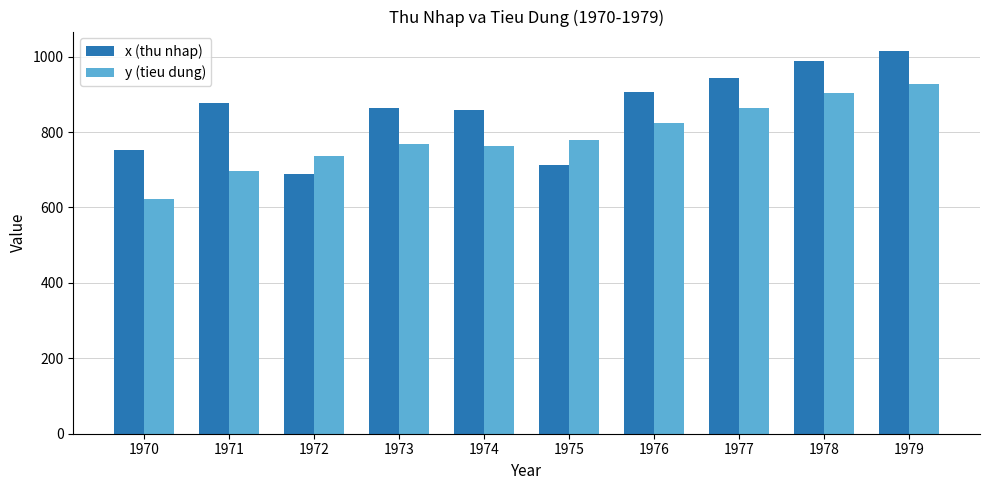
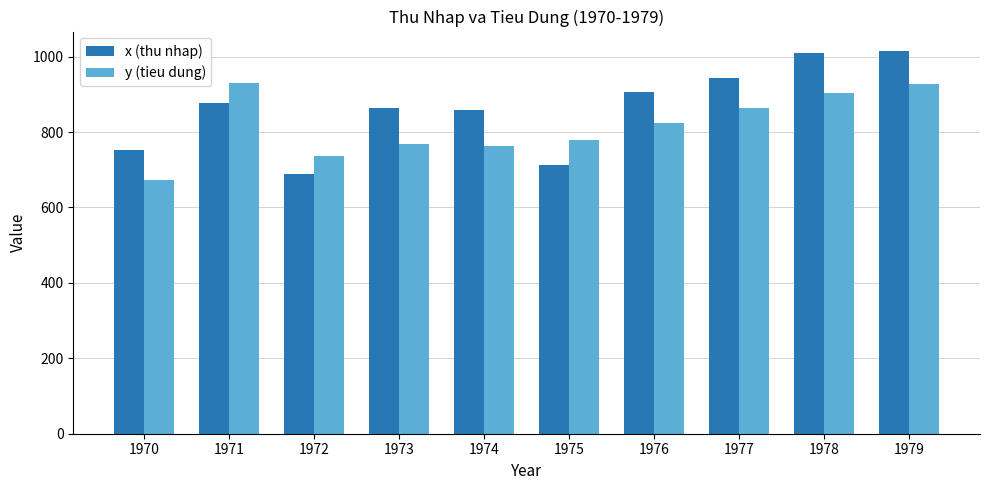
y (tieu dung), 1970: 620 -> 670
y (tieu dung), 1971: 700 -> 930
x (thu nhap), 1978: 990 -> 1010
